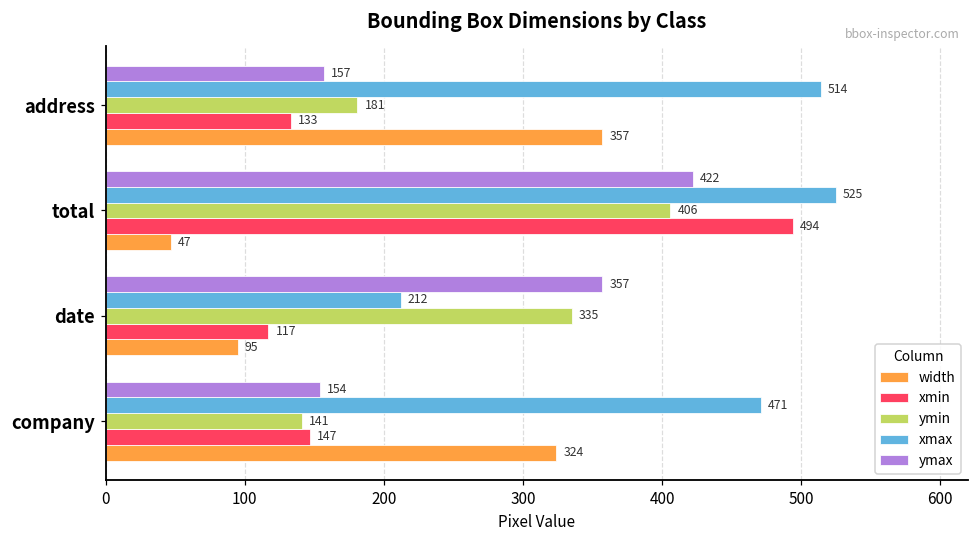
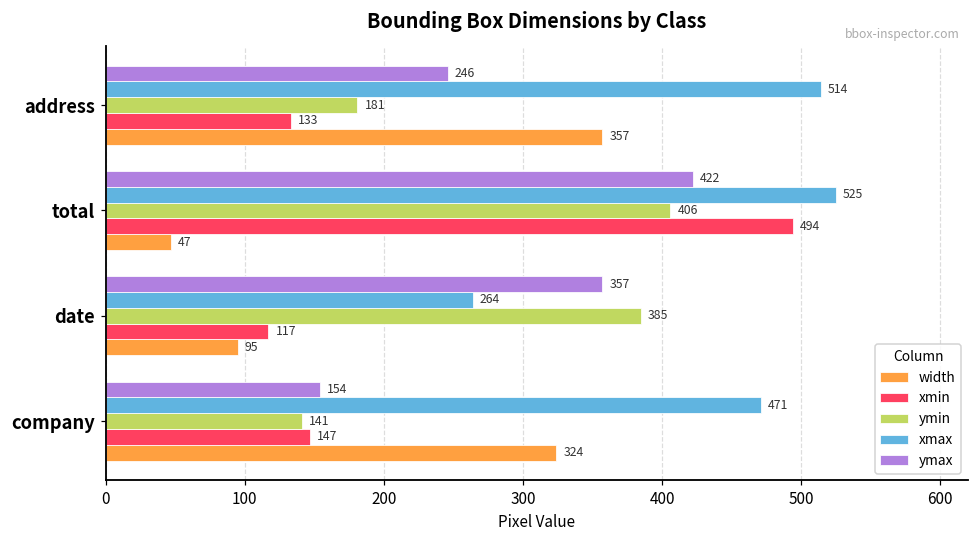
ymax, address: 157 -> 246
xmax, date: 212 -> 264
ymin, date: 335 -> 385
